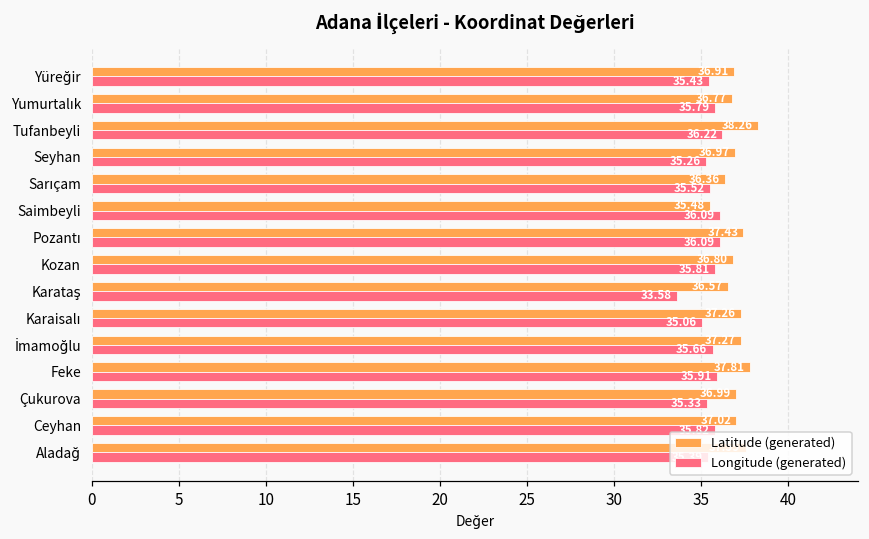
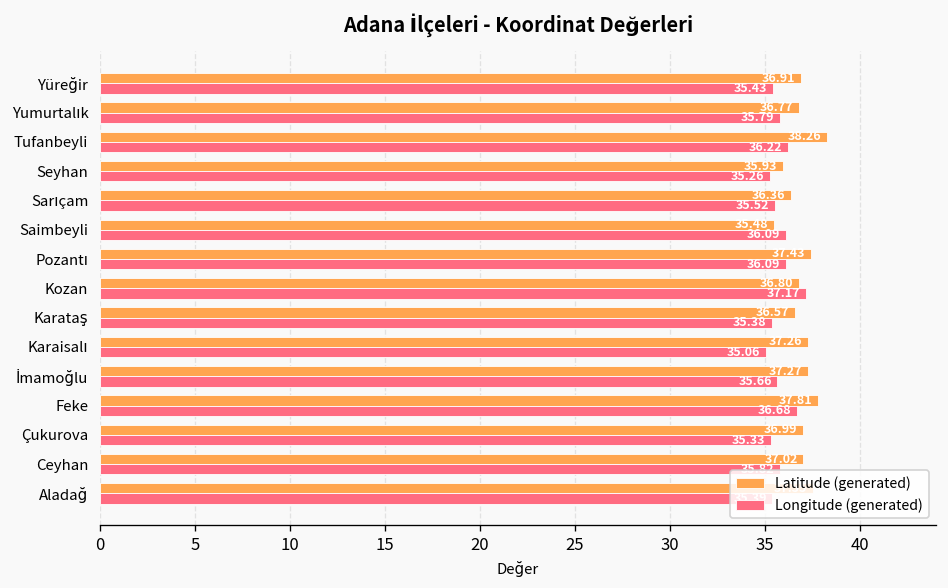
Latitude (generated), Seyhan: 36.97 -> 35.93
Longitude (generated), Kozan: 35.81 -> 37.17
Longitude (generated), Karataş: 33.58 -> 35.38
Longitude (generated), Feke: 35.91 -> 36.68
